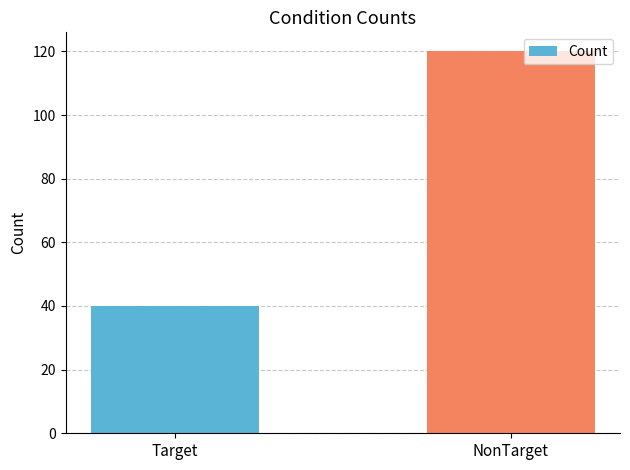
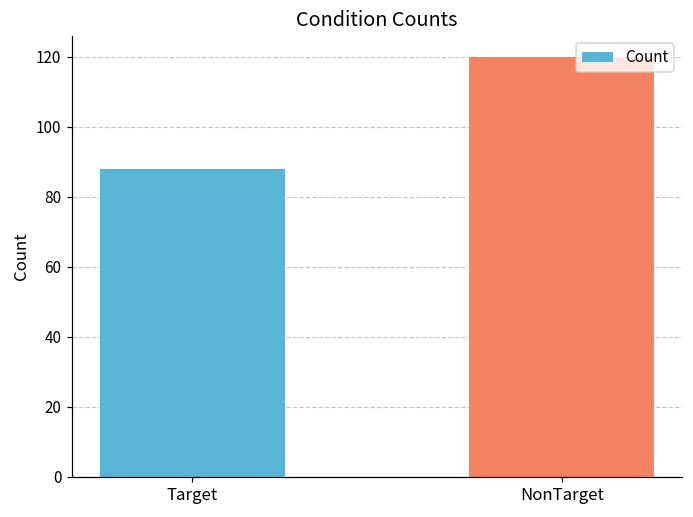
Target: 40 -> 88
